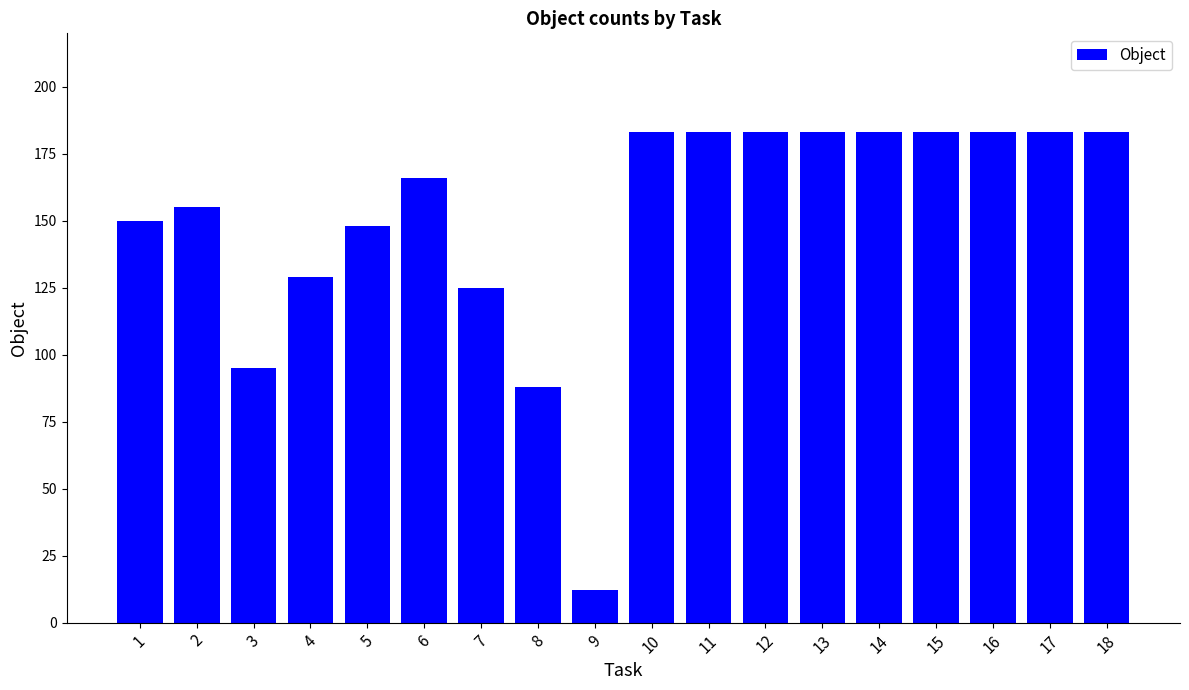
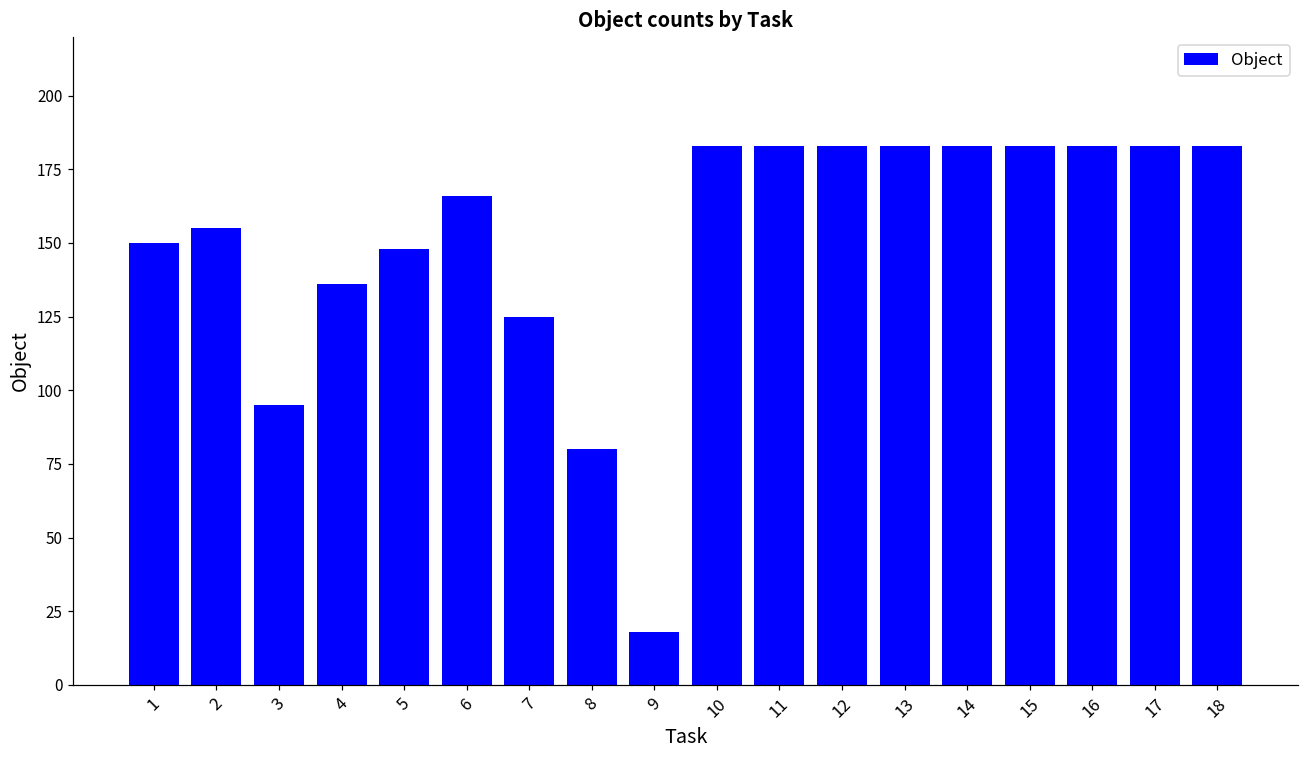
4: 129 -> 136
8: 88 -> 80
9: 12 -> 18
